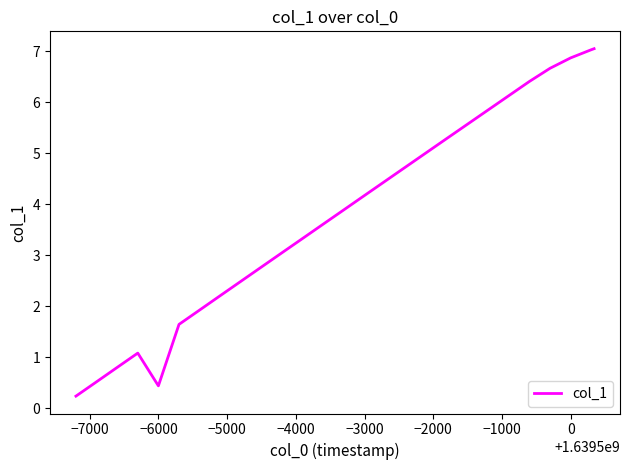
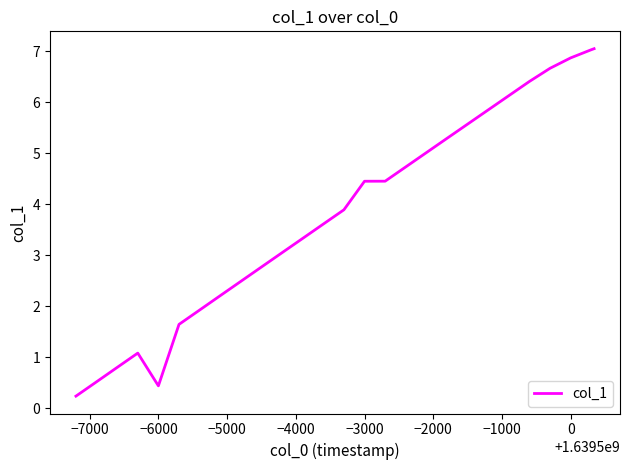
−3000: 4.2 -> 4.5
